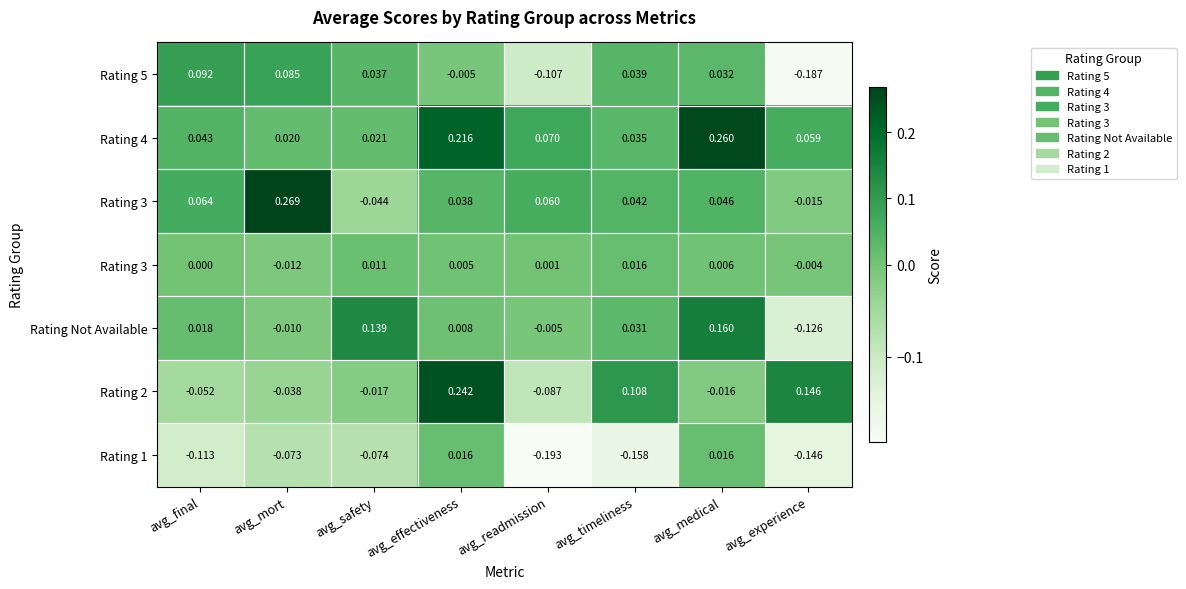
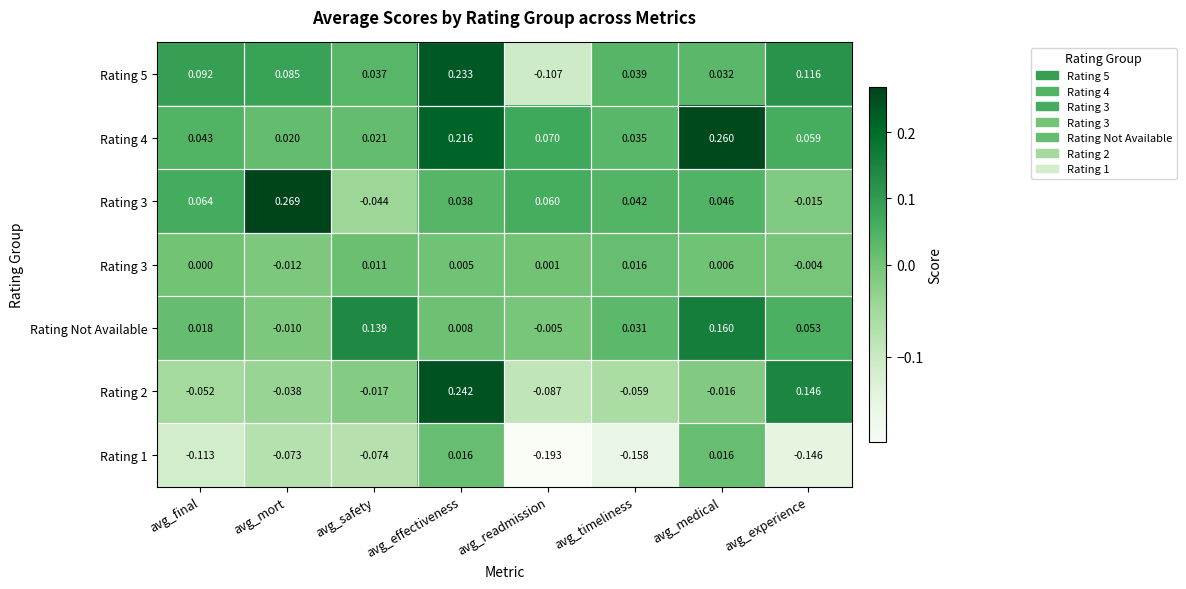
Rating 5, avg_effectiveness: -0.005 -> 0.233
Rating 5, avg_experience: -0.187 -> 0.116
Rating Not Available, avg_experience: -0.126 -> 0.053
Rating 2, avg_timeliness: 0.108 -> -0.059
